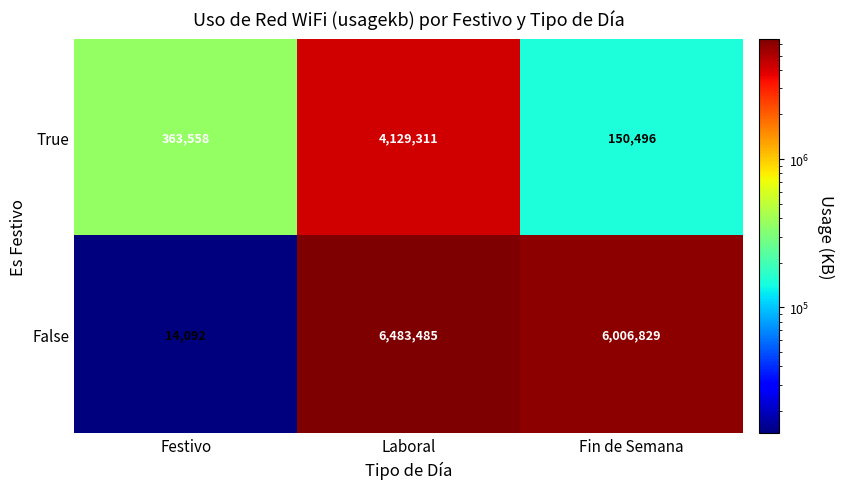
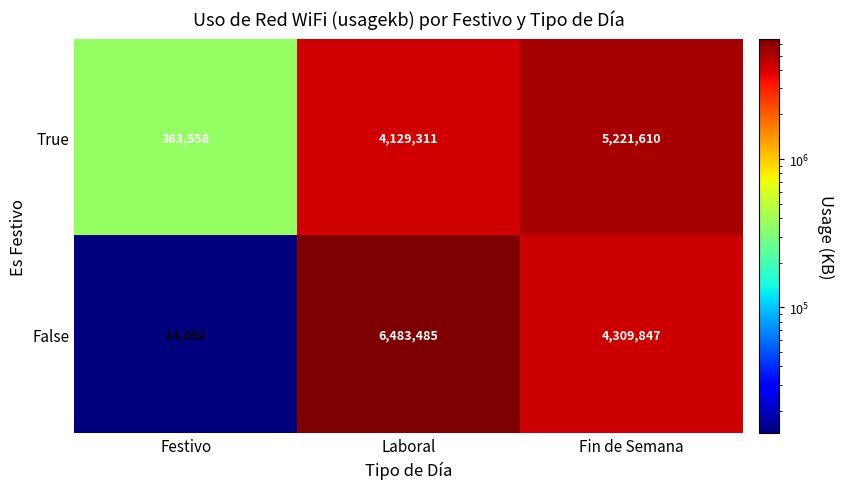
True, Fin de Semana: 150,496 -> 5,221,610
False, Fin de Semana: 6,006,829 -> 4,309,847
